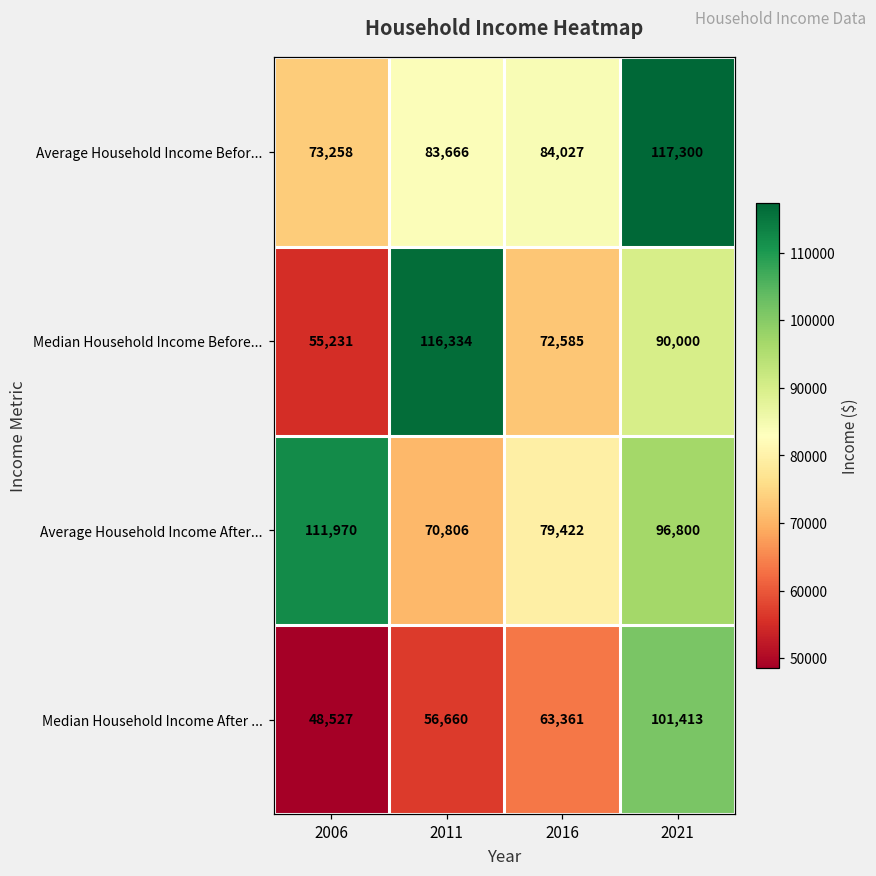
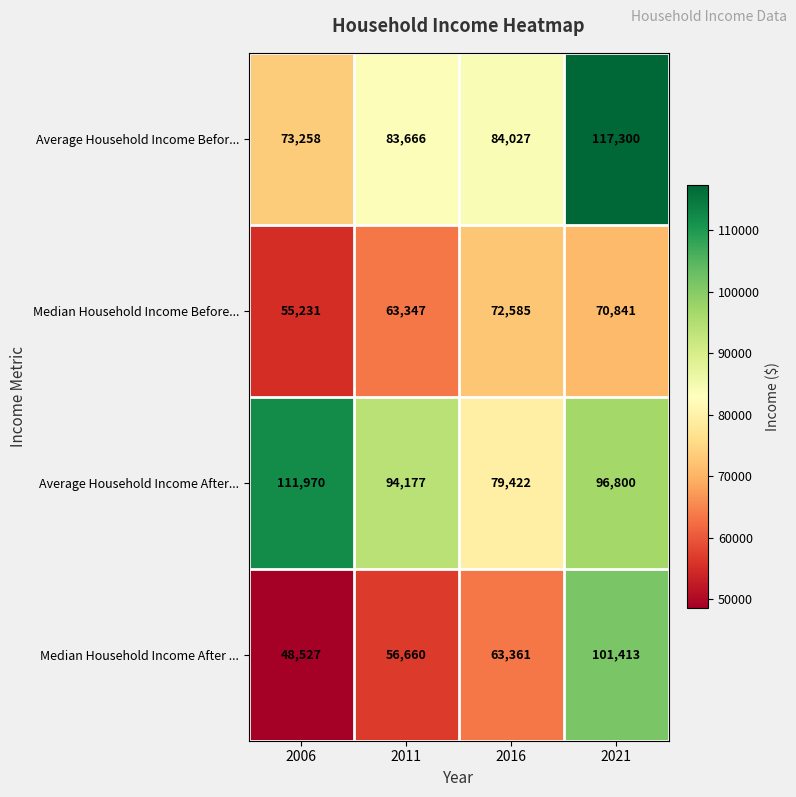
Median Household Income Before..., 2011: 116,334 -> 63,347
Median Household Income Before..., 2021: 90,000 -> 70,841
Average Household Income After..., 2011: 70,806 -> 94,177
